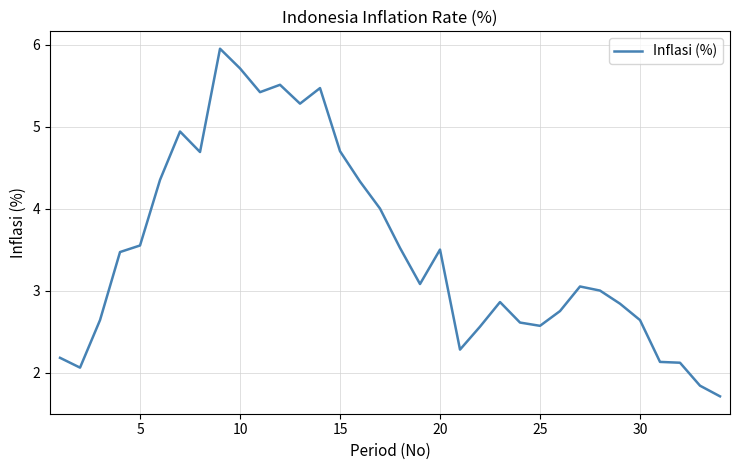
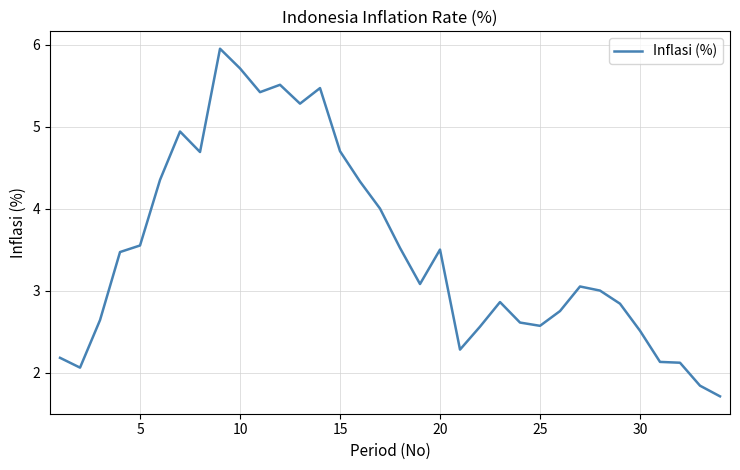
30: 2.6 -> 2.5
